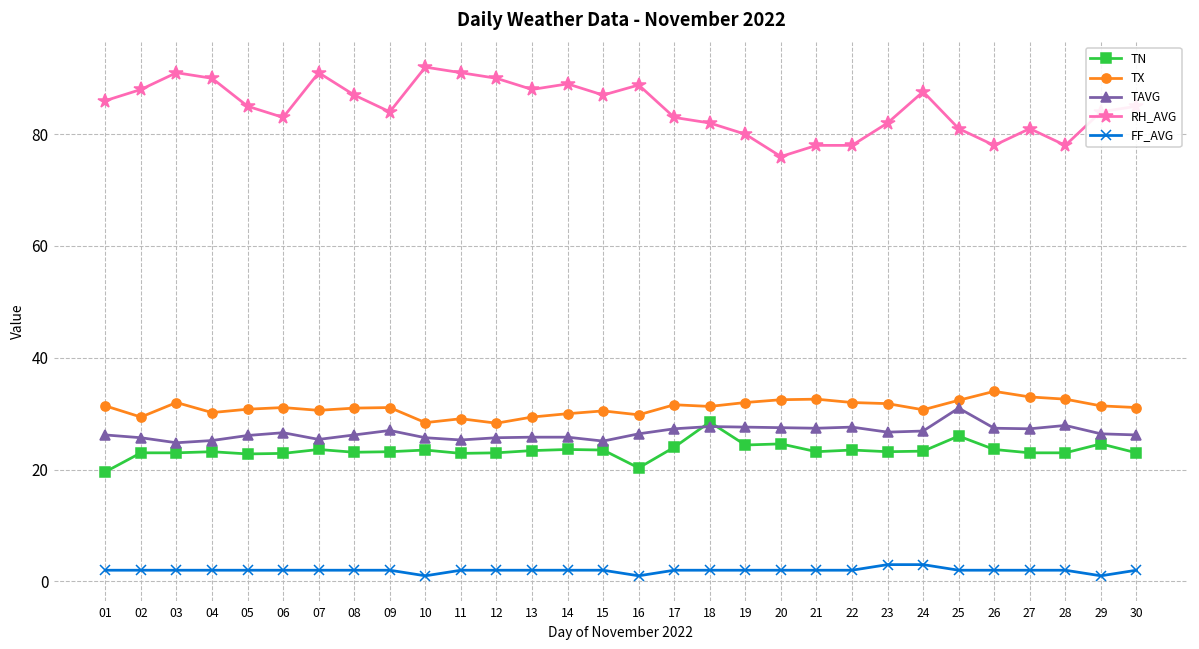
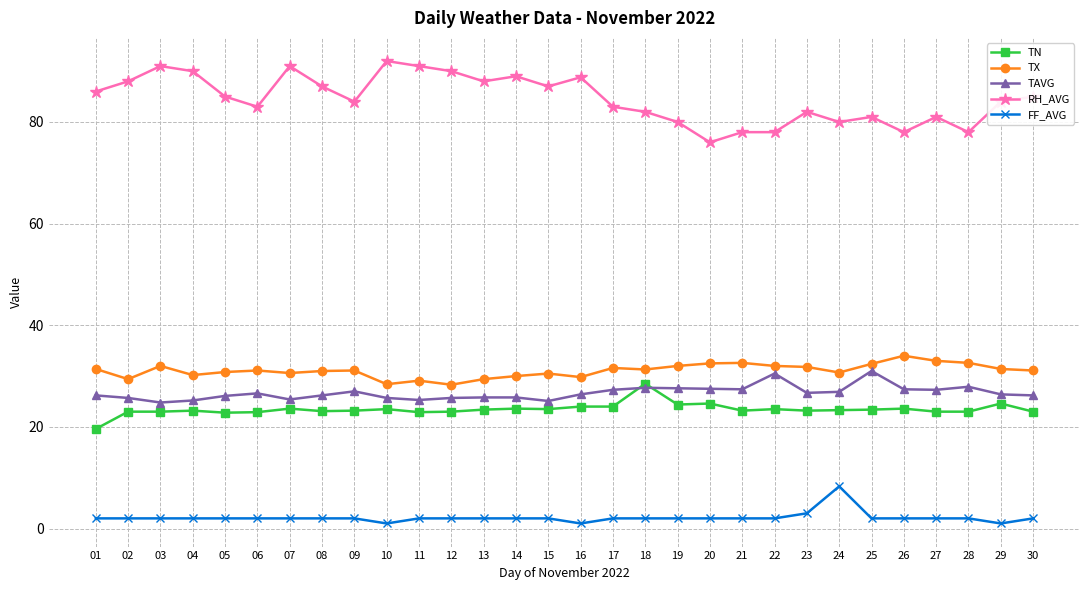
TN, 16: 20 -> 24
TAVG, 22: 28 -> 31
RH_AVG, 24: 88 -> 80
FF_AVG, 24: 3 -> 8
TN, 25: 26 -> 23
